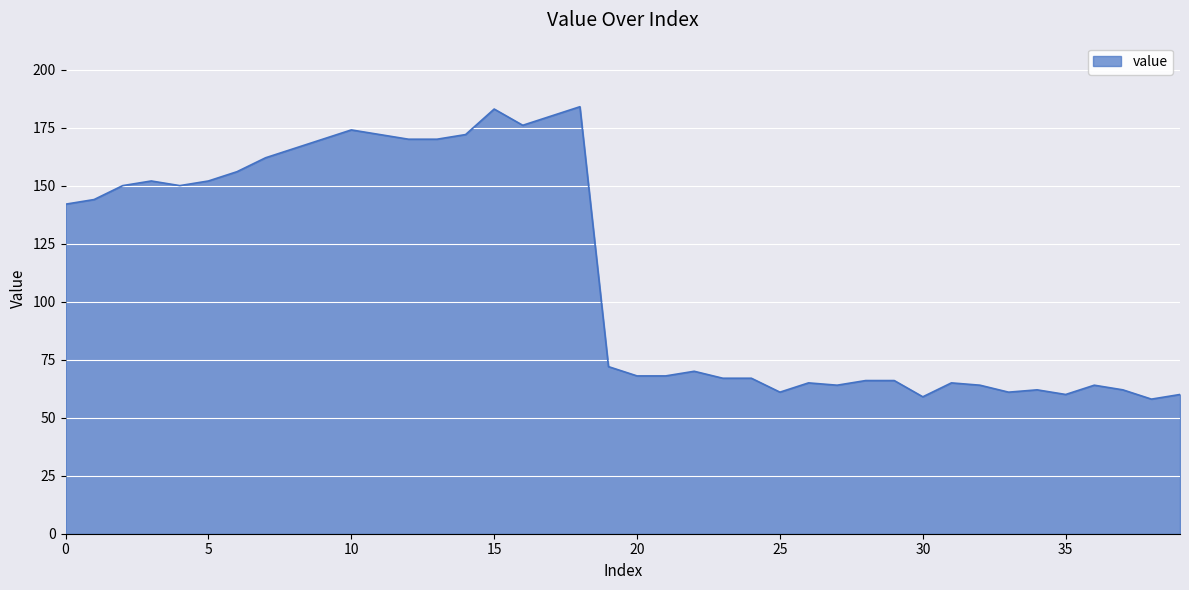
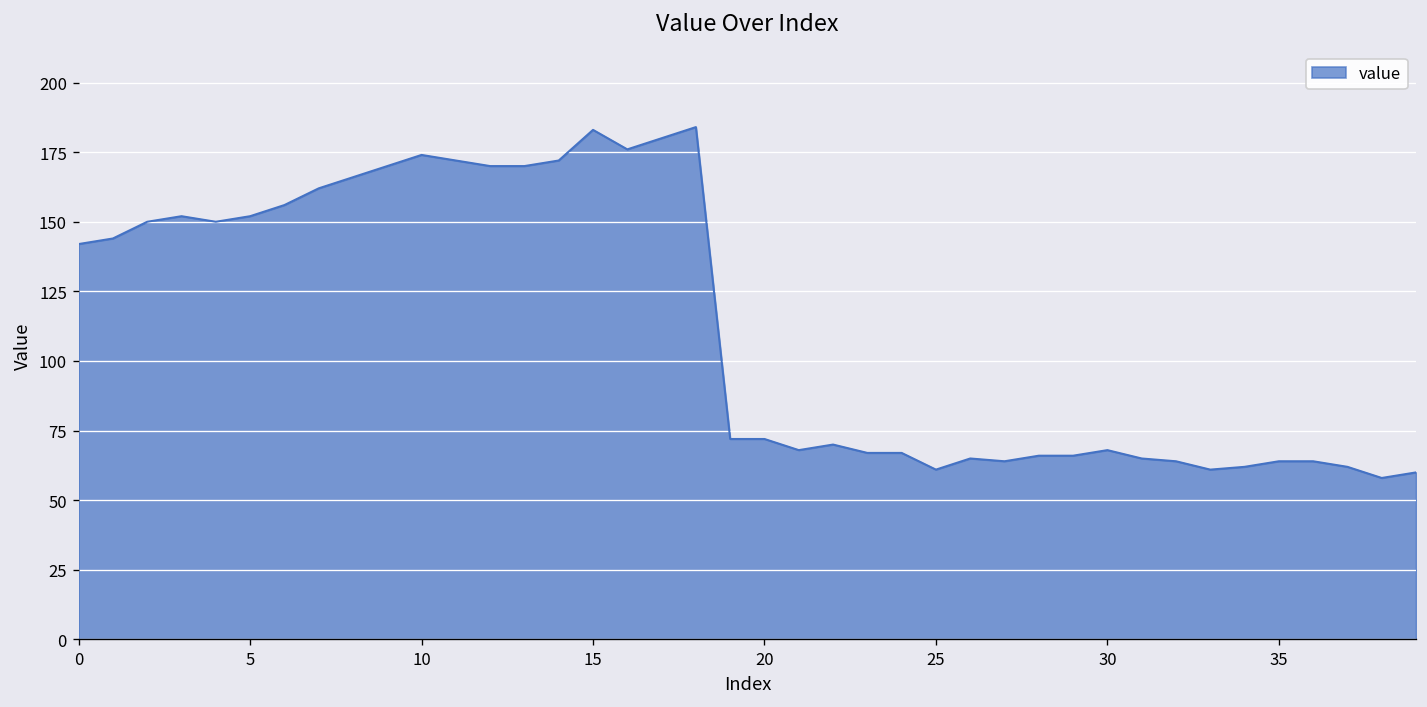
20: 68 -> 72
30: 59 -> 68
35: 60 -> 64
